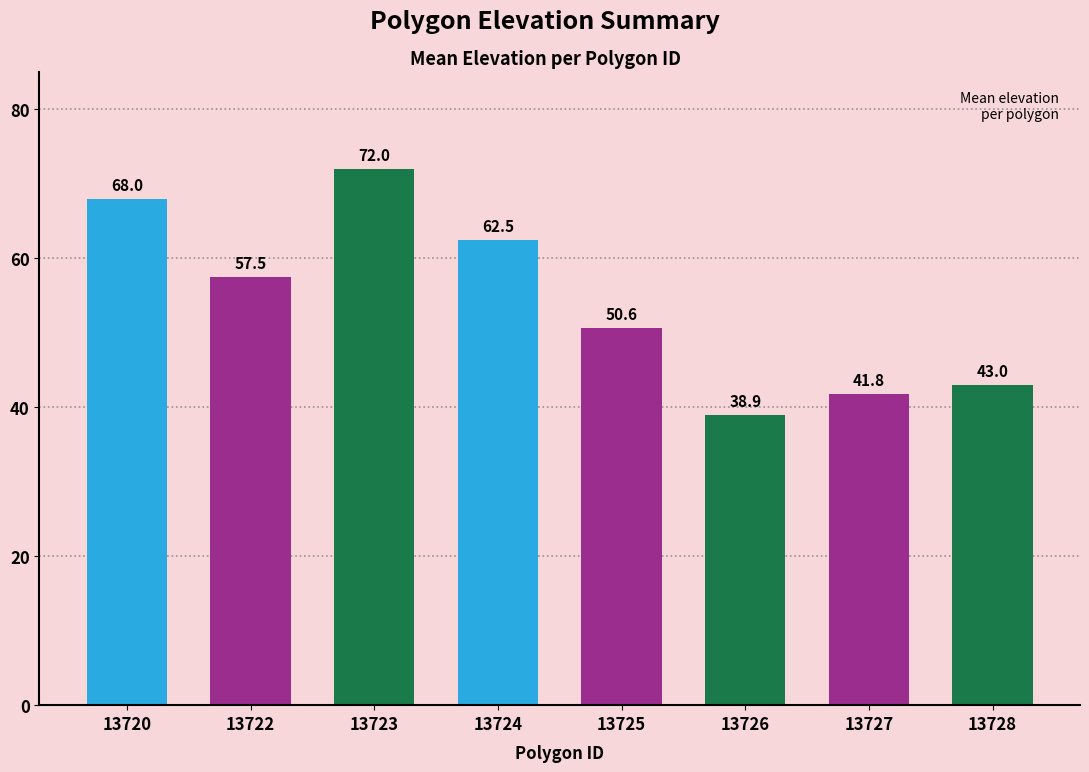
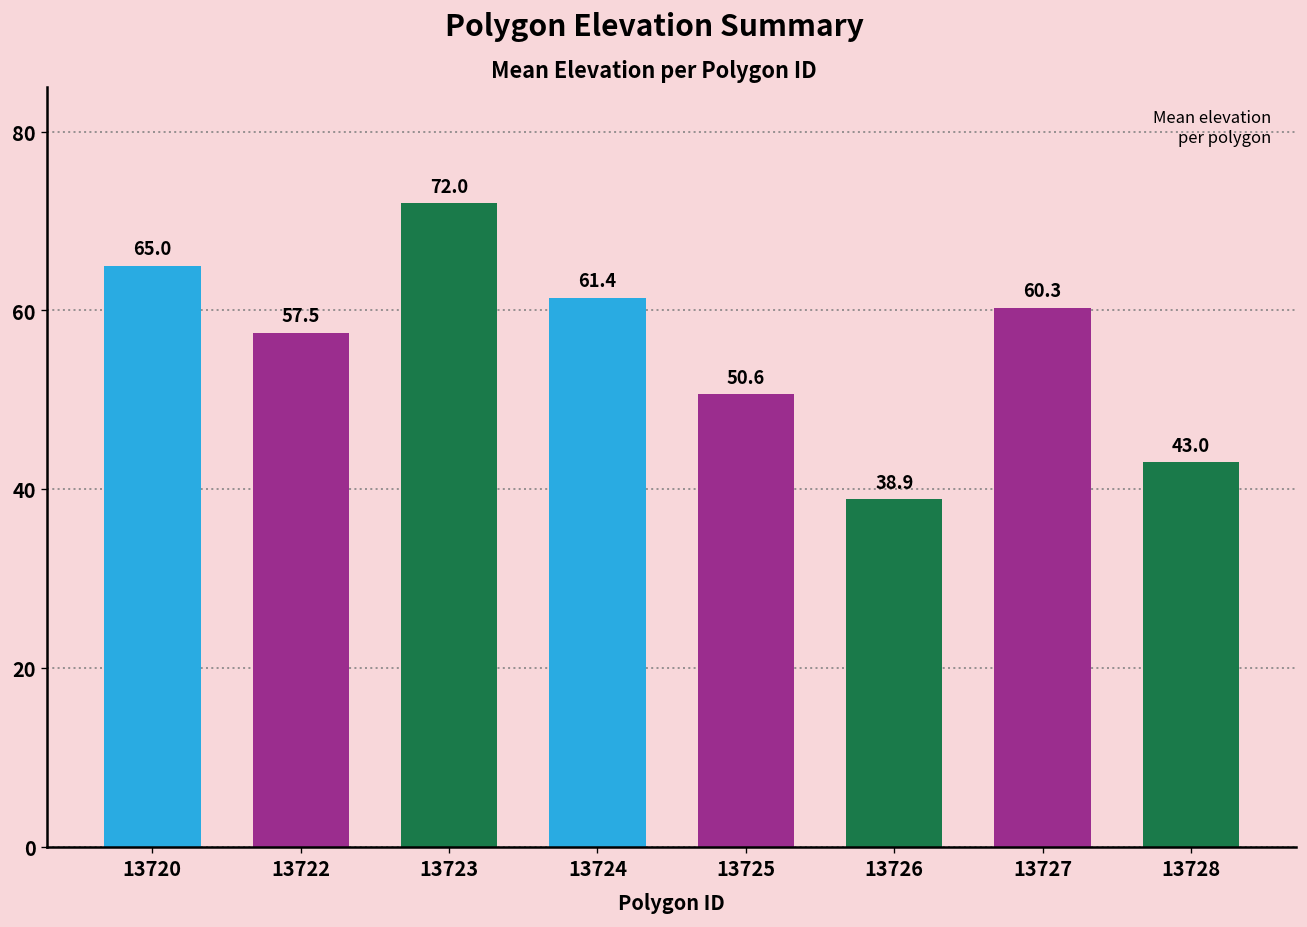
13720: 68.0 -> 65.0
13724: 62.5 -> 61.4
13727: 41.8 -> 60.3
